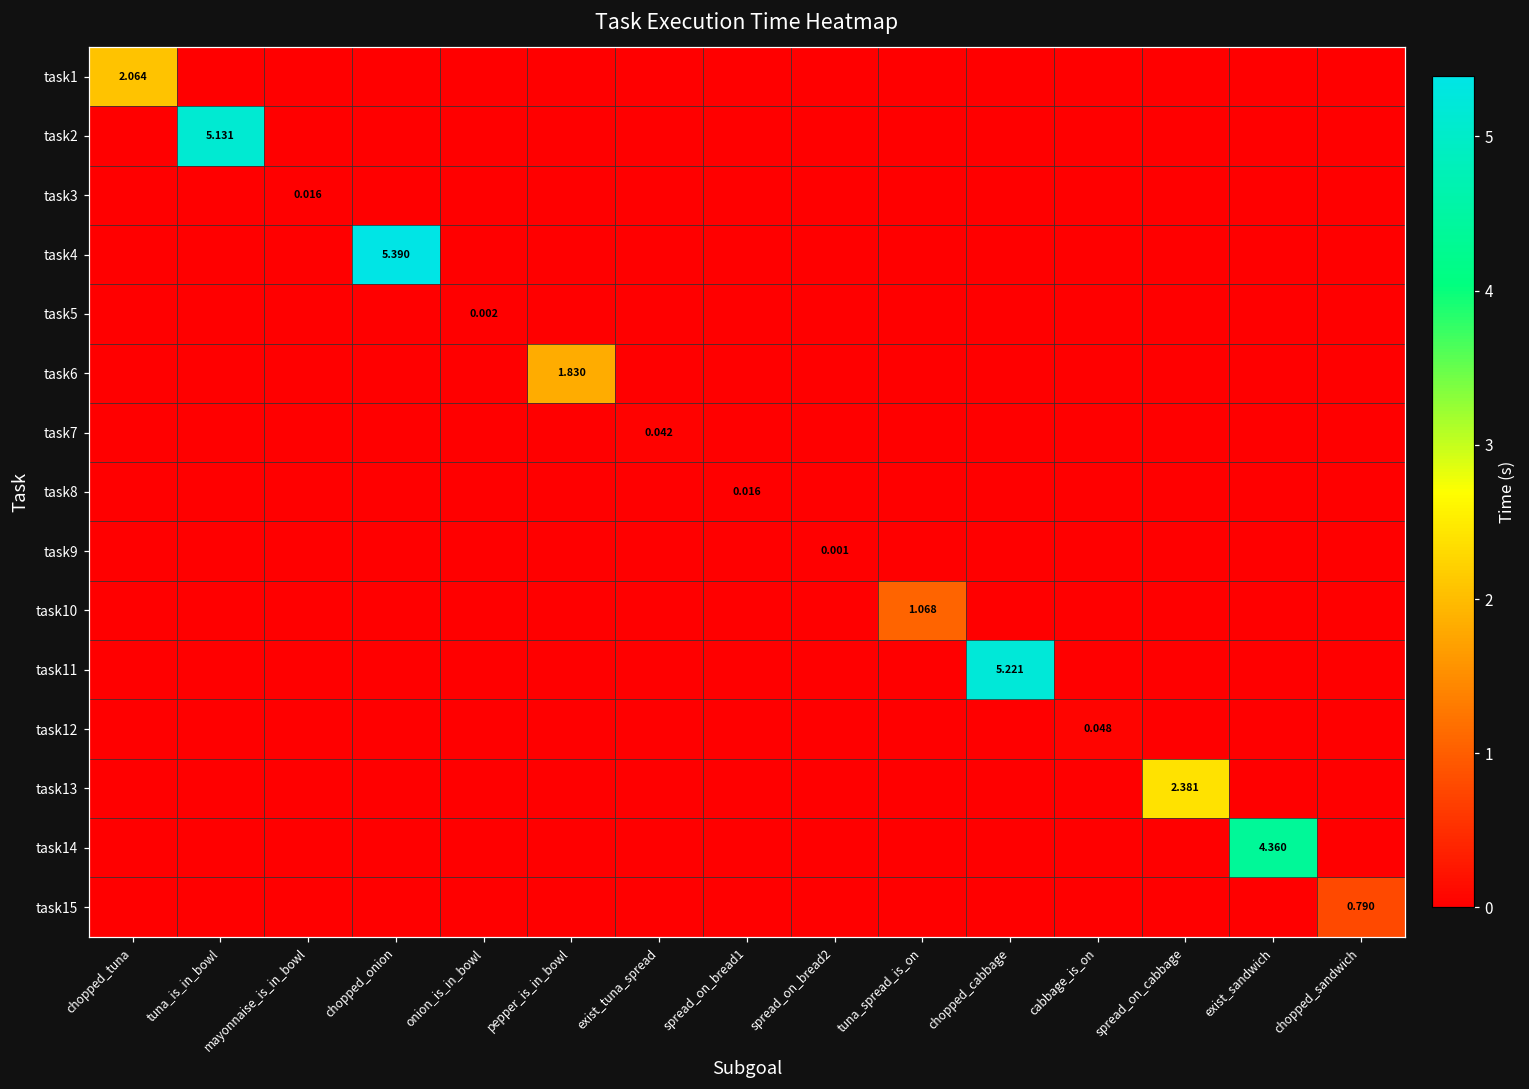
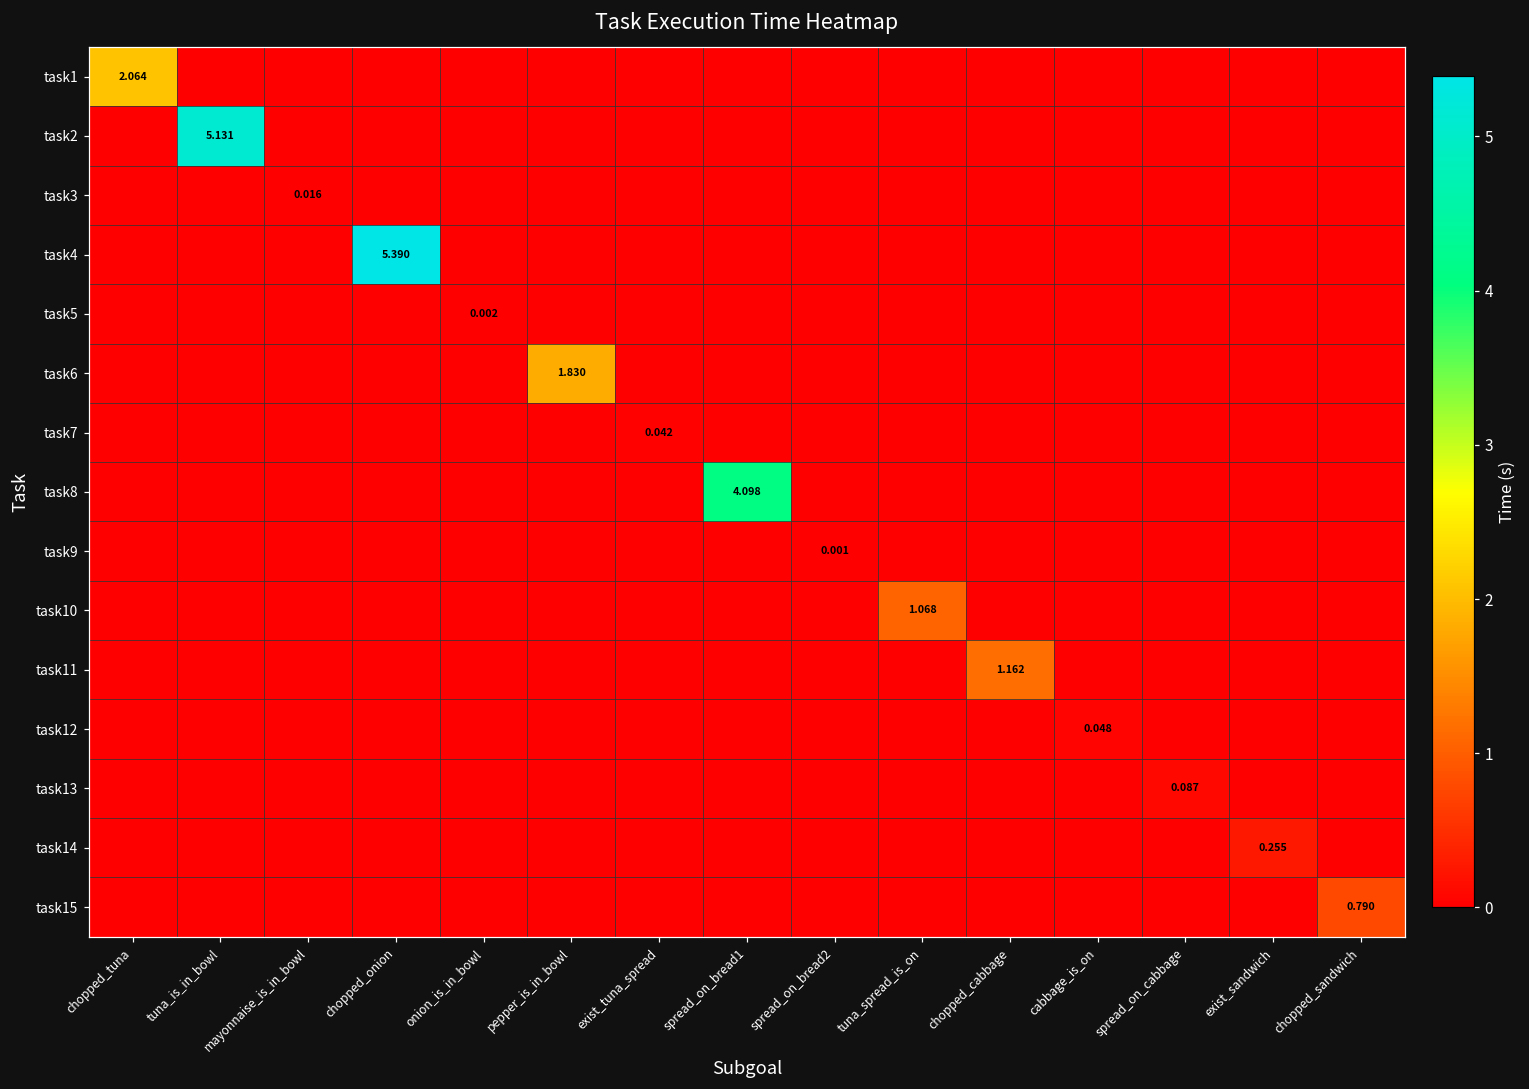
task8, spread_on_bread1: 0.016 -> 4.098
task11, chopped_cabbage: 5.221 -> 1.162
task13, spread_on_cabbage: 2.381 -> 0.087
task14, exist_sandwich: 4.360 -> 0.255
